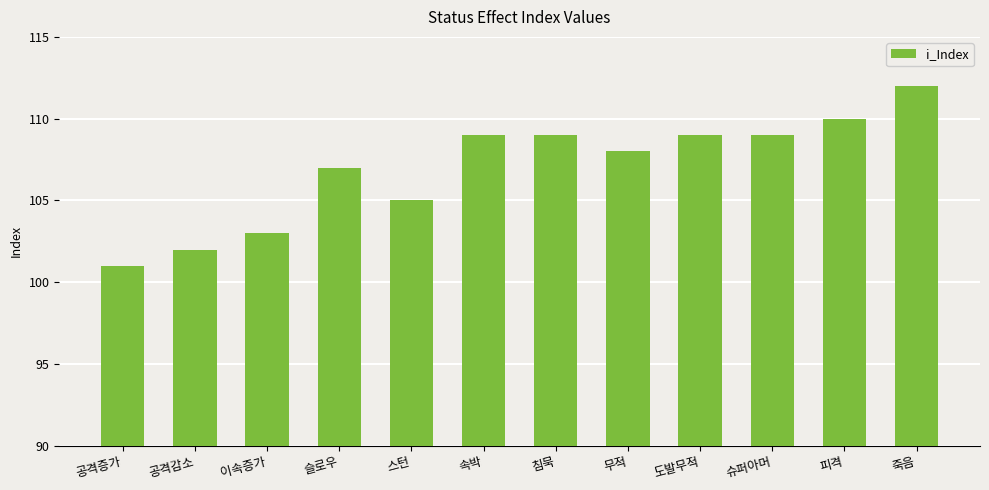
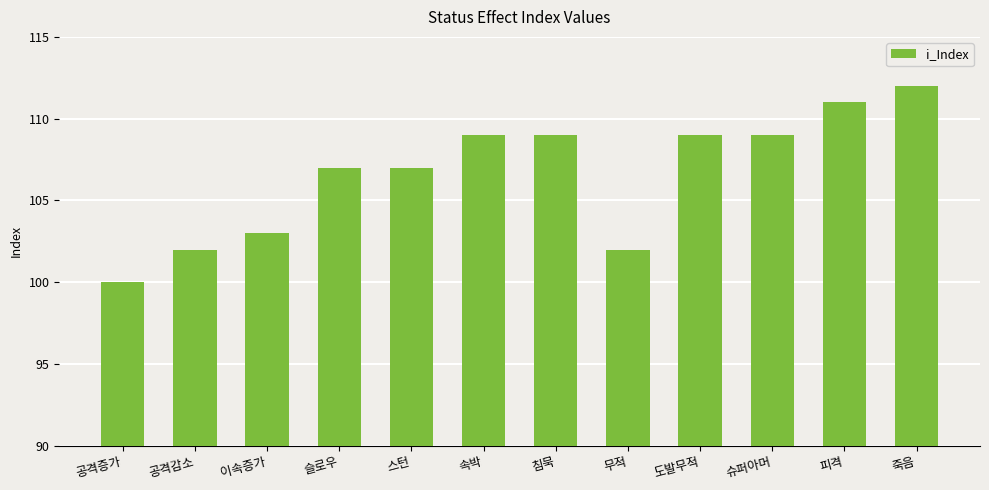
공격증가: 101 -> 100
스턴: 105 -> 107
무적: 108 -> 102
피격: 110 -> 111
